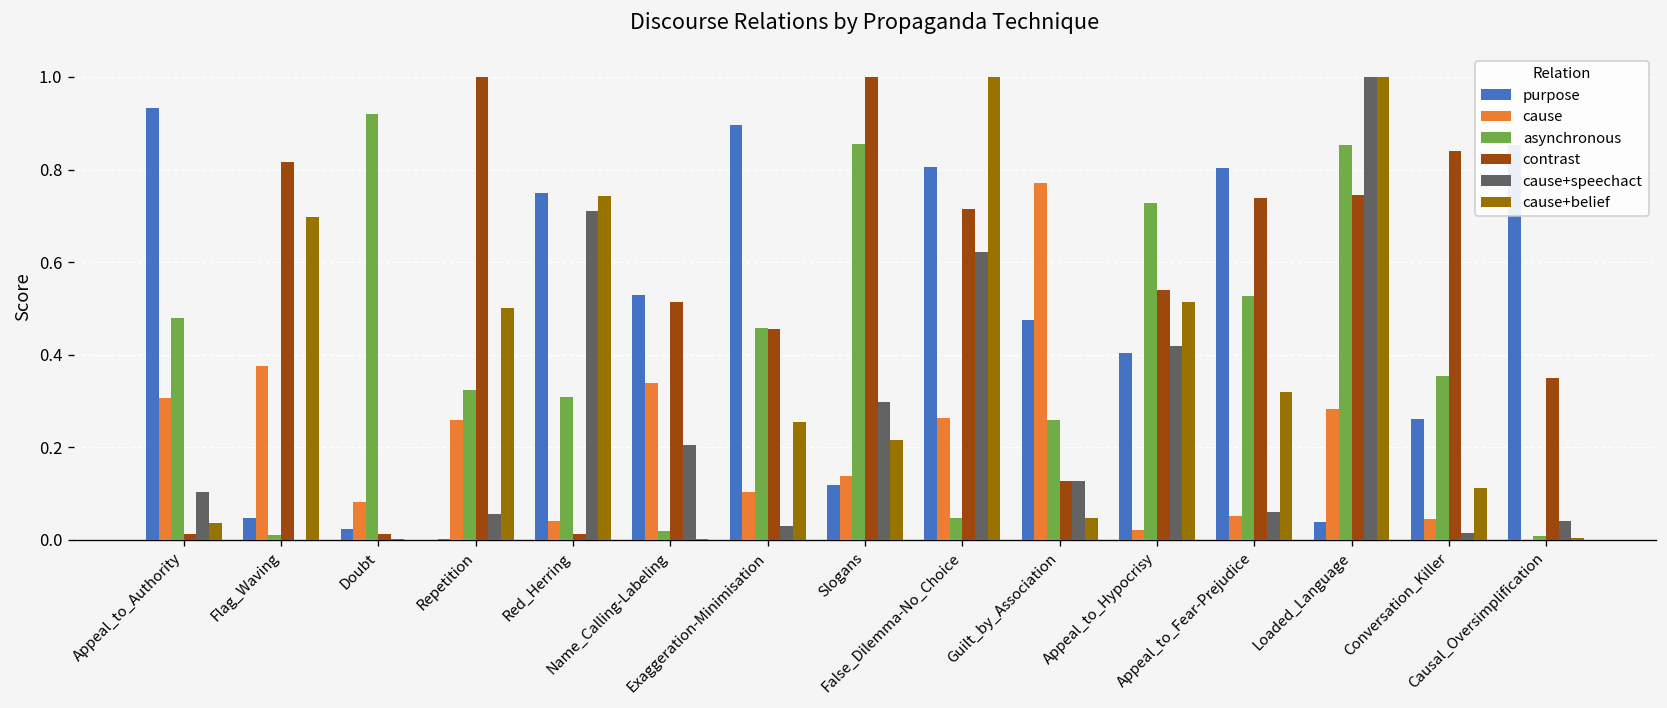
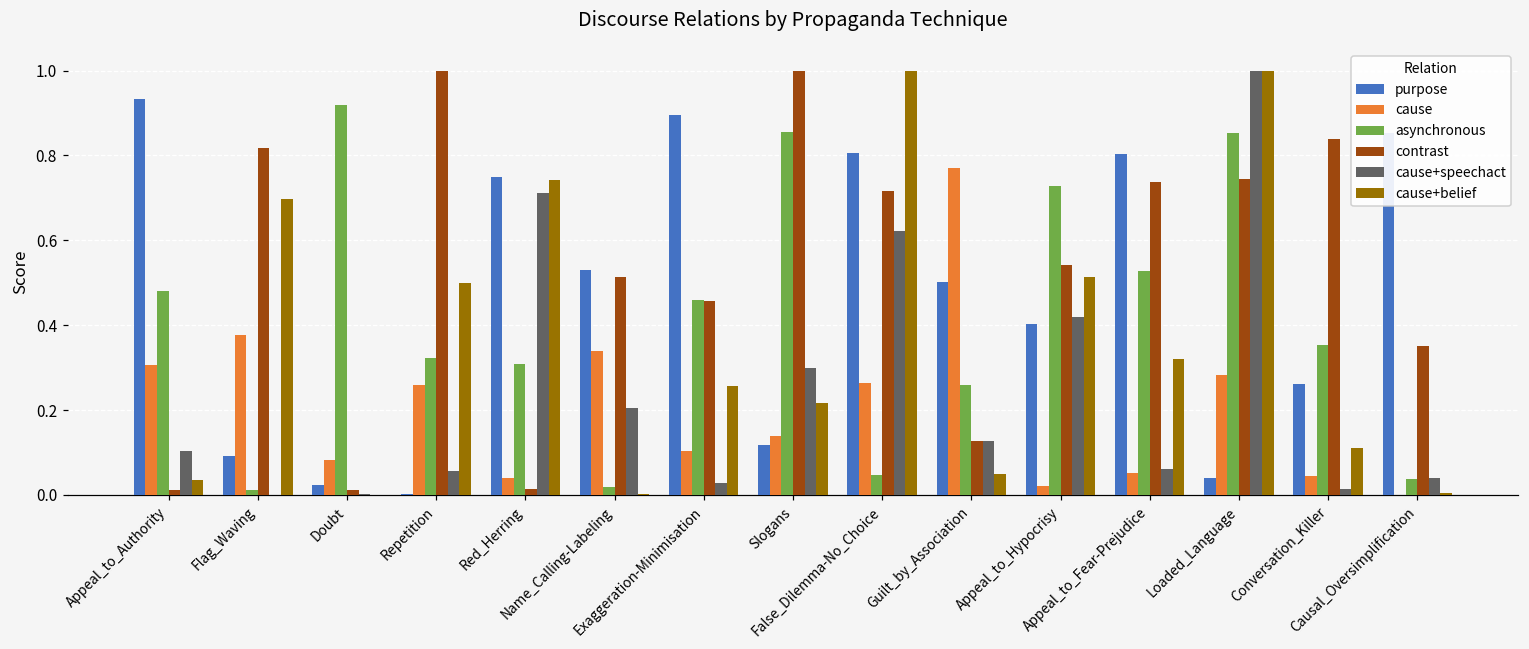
purpose, Flag_Waving: 0.05 -> 0.09
purpose, Guilt_by_Association: 0.48 -> 0.50
asynchronous, Causal_Oversimplification: 0.01 -> 0.04
